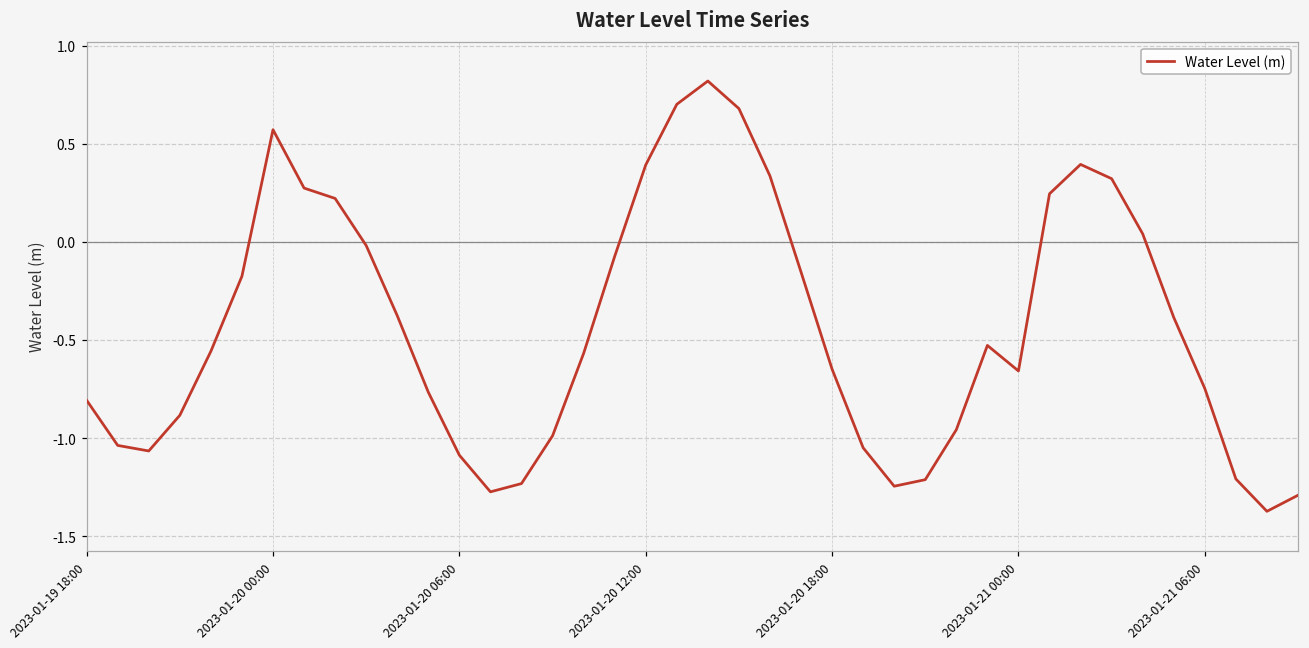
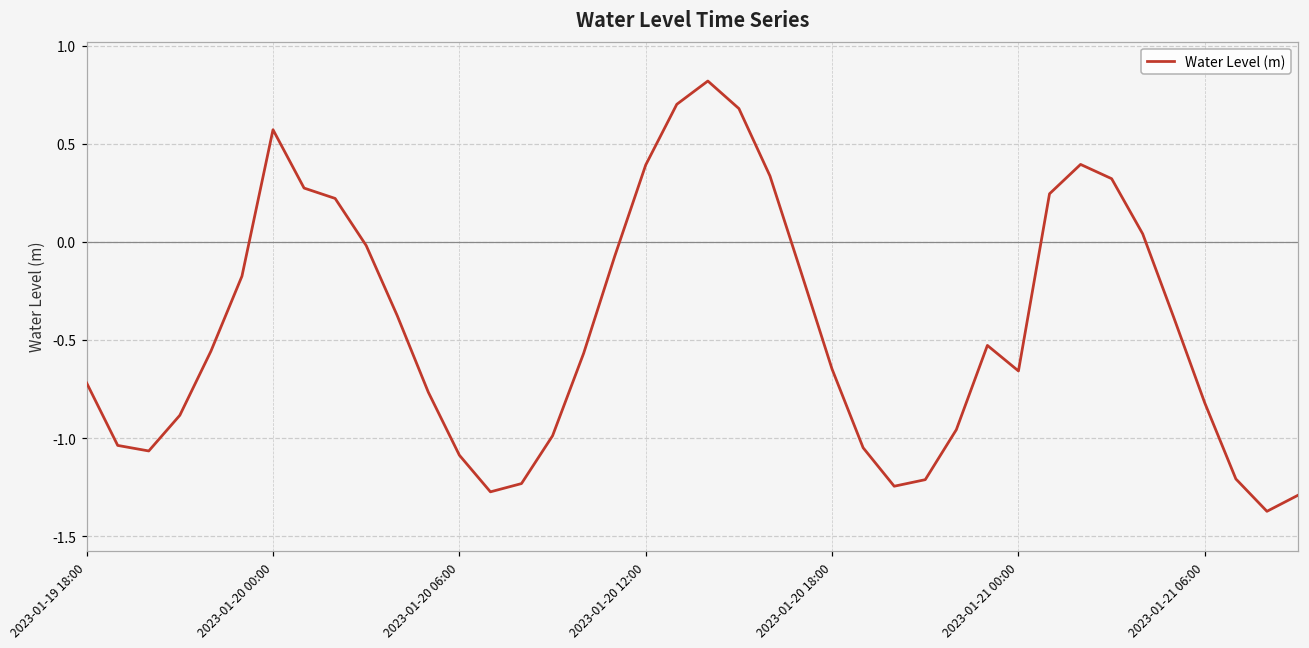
2023-01-19 18:00: -0.81 -> -0.72
2023-01-21 06:00: -0.75 -> -0.82
